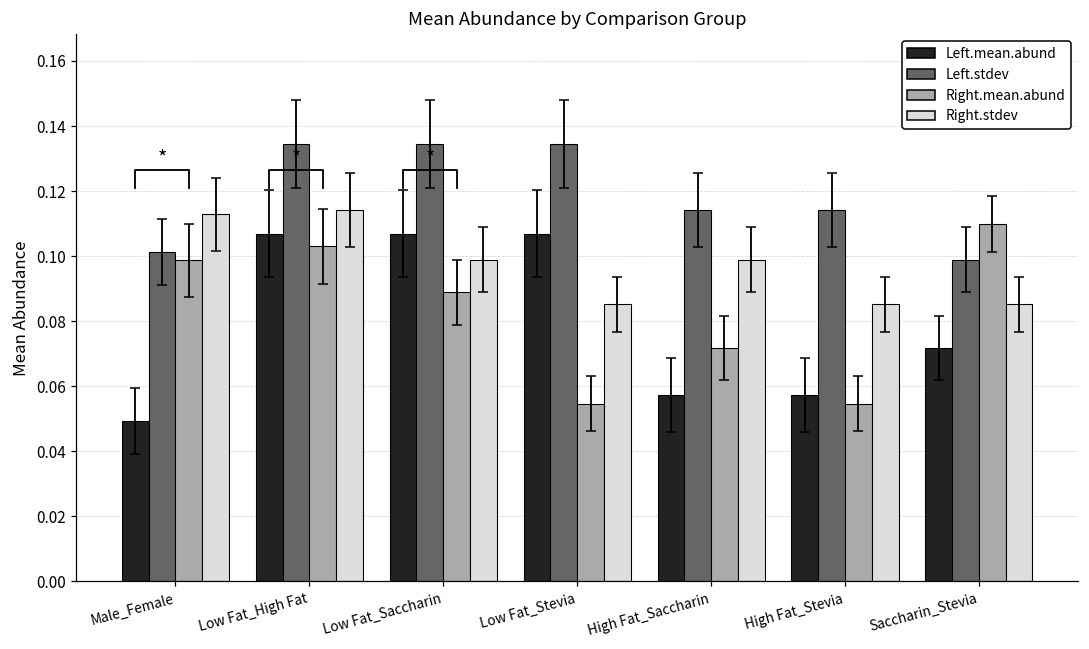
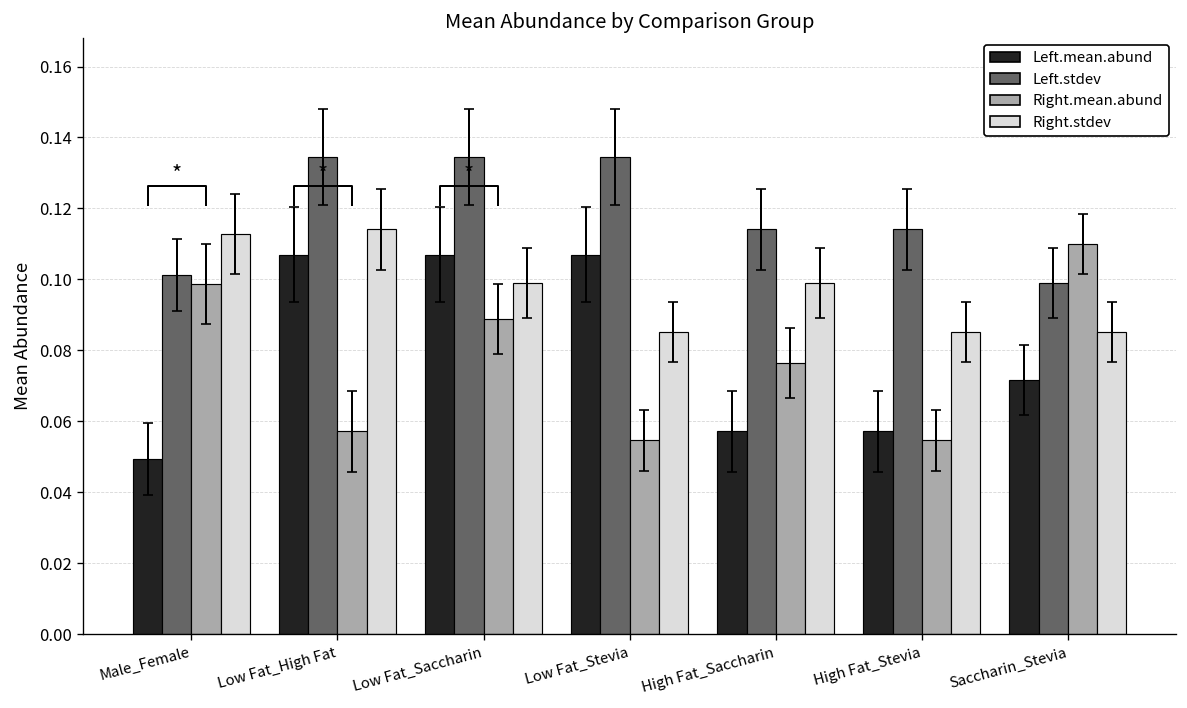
Right.mean.abund, Low Fat_High Fat: 0.103 -> 0.057
Right.mean.abund, High Fat_Saccharin: 0.072 -> 0.077
